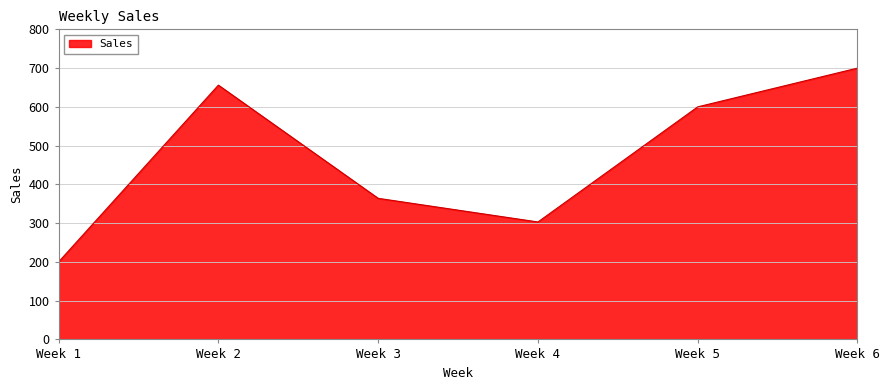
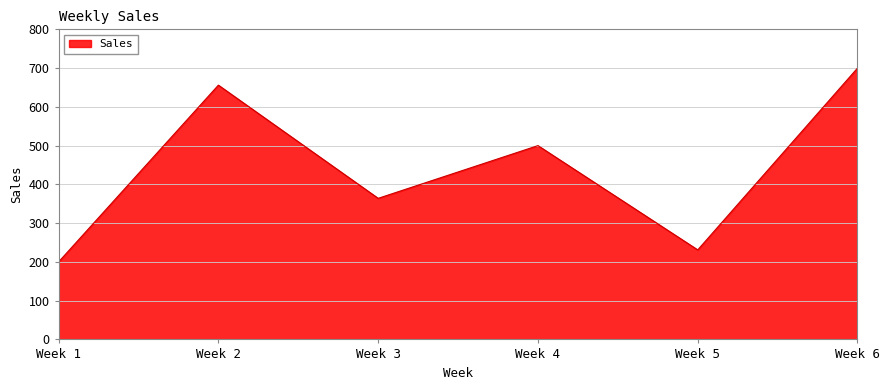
Week 4: 300 -> 500
Week 5: 600 -> 230
